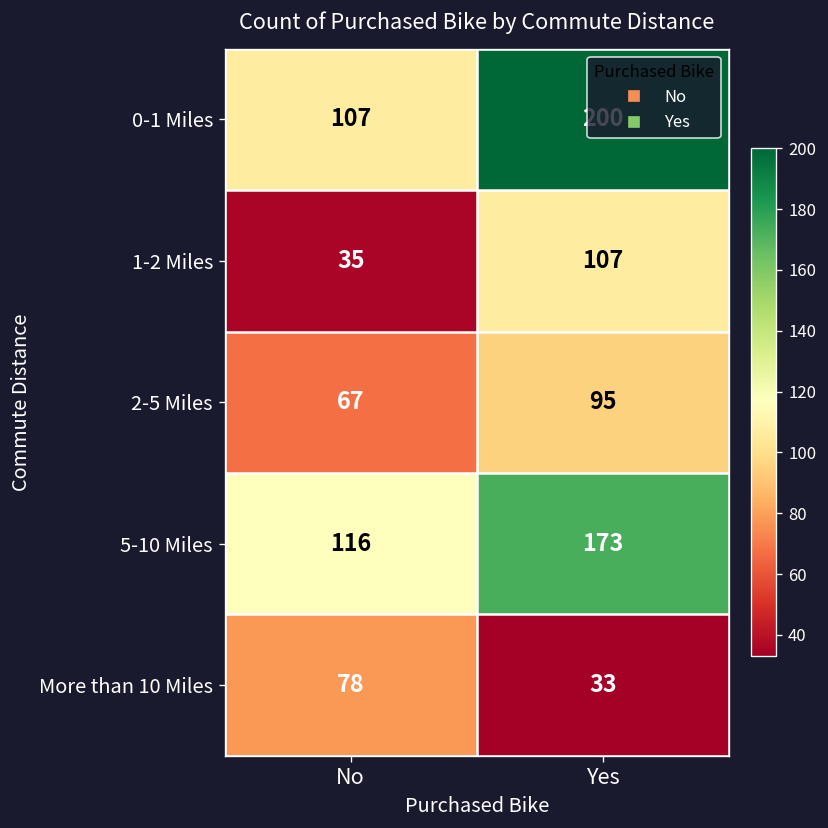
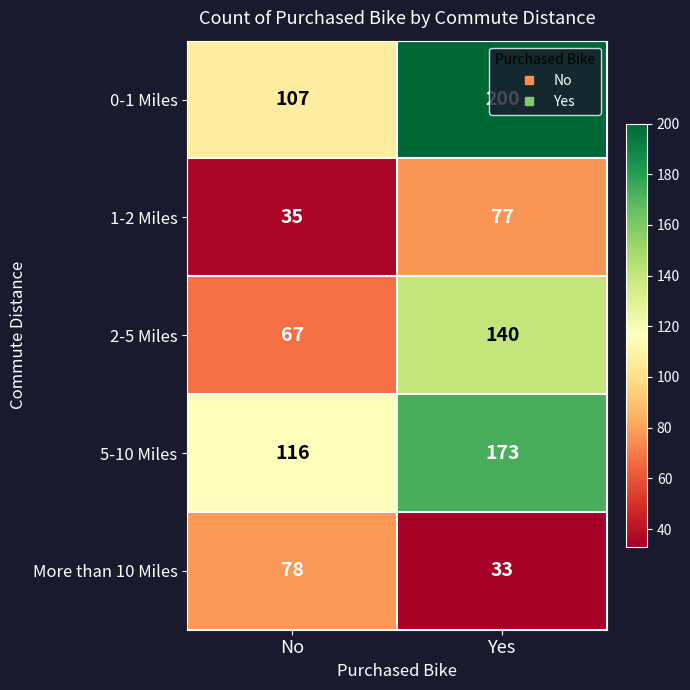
1-2 Miles, Yes: 107 -> 77
2-5 Miles, Yes: 95 -> 140
